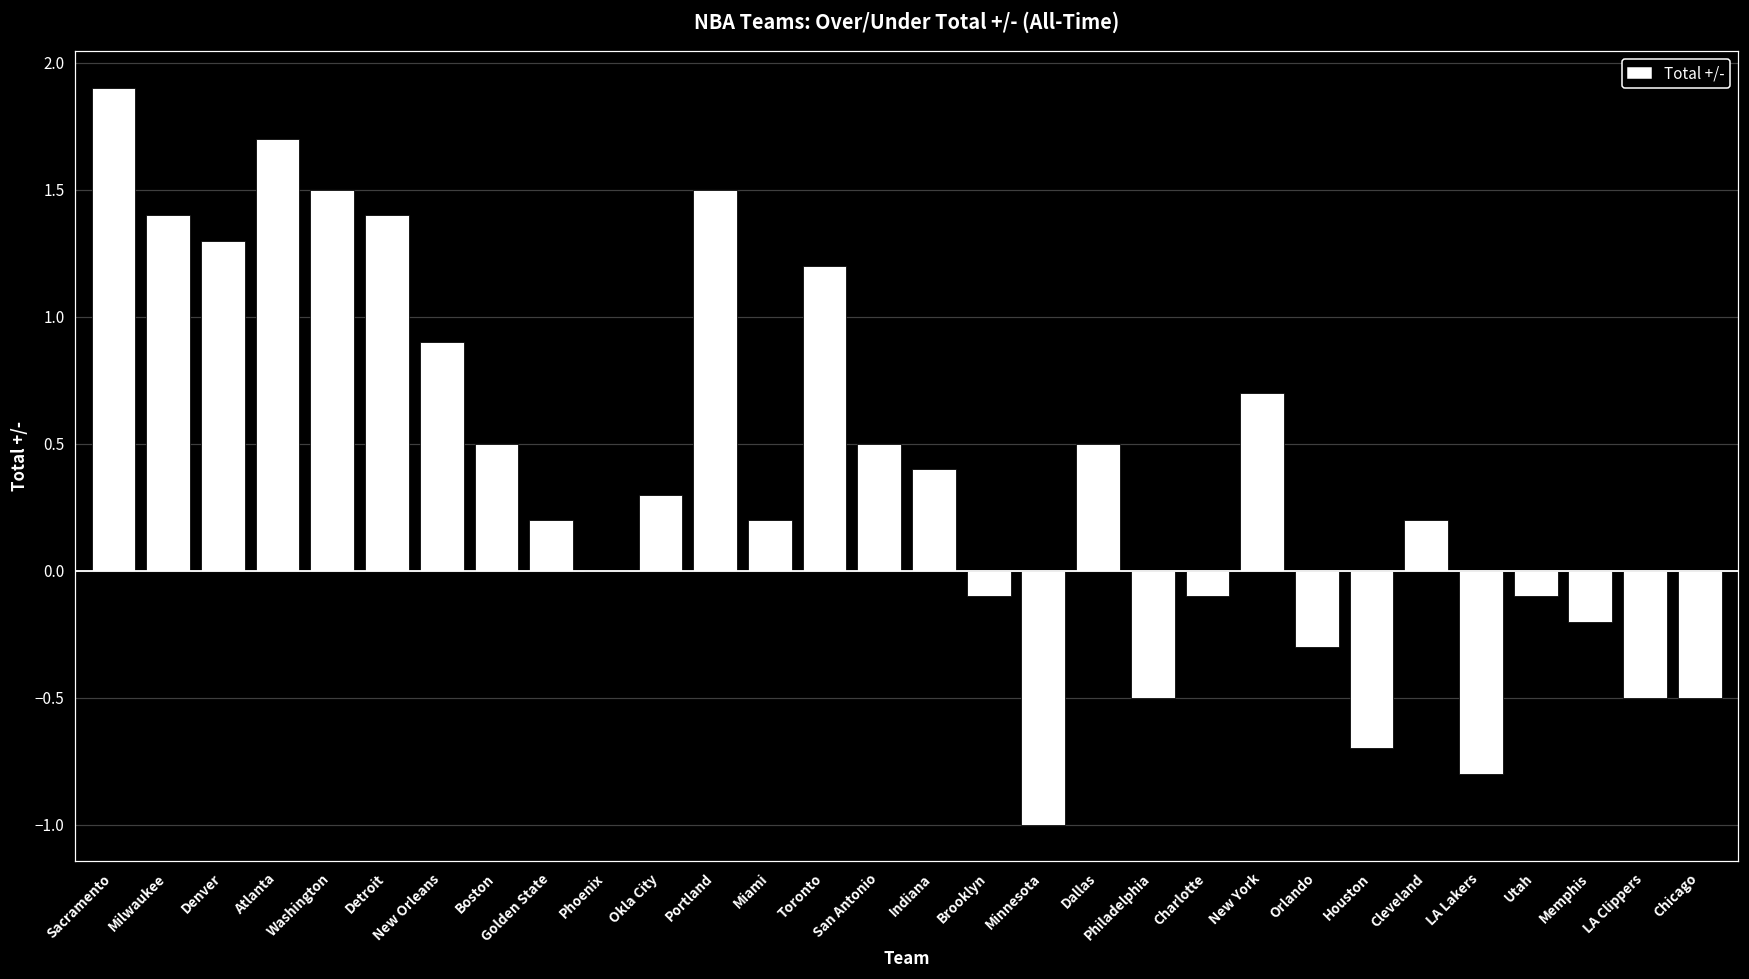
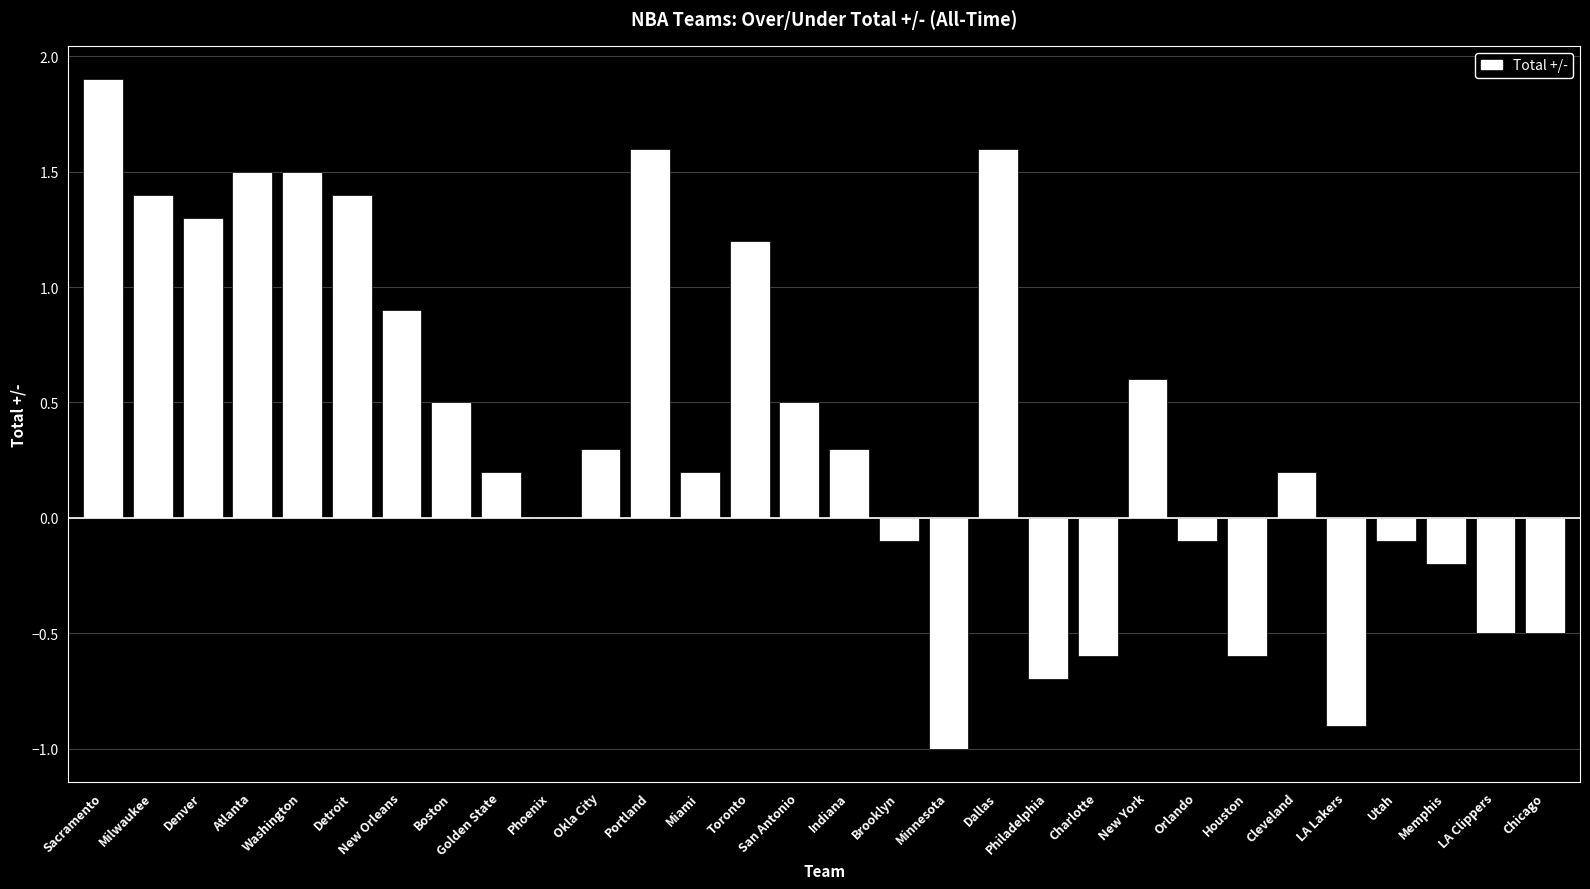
Atlanta: 1.7 -> 1.5
Portland: 1.5 -> 1.6
Indiana: 0.4 -> 0.3
Dallas: 0.5 -> 1.6
Philadelphia: -0.5 -> -0.7
Charlotte: -0.1 -> -0.6
New York: 0.7 -> 0.6
Orlando: -0.3 -> -0.1
Houston: -0.7 -> -0.6
LA Lakers: -0.8 -> -0.9
